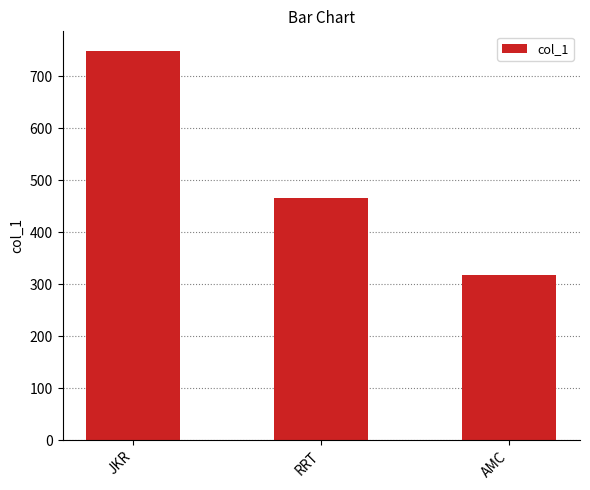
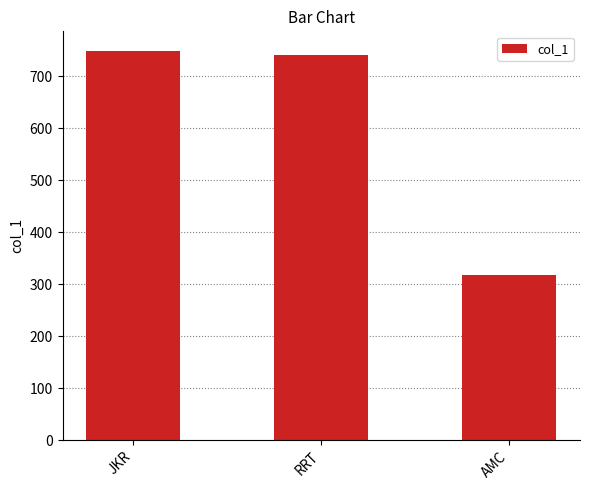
RRT: 470 -> 740
